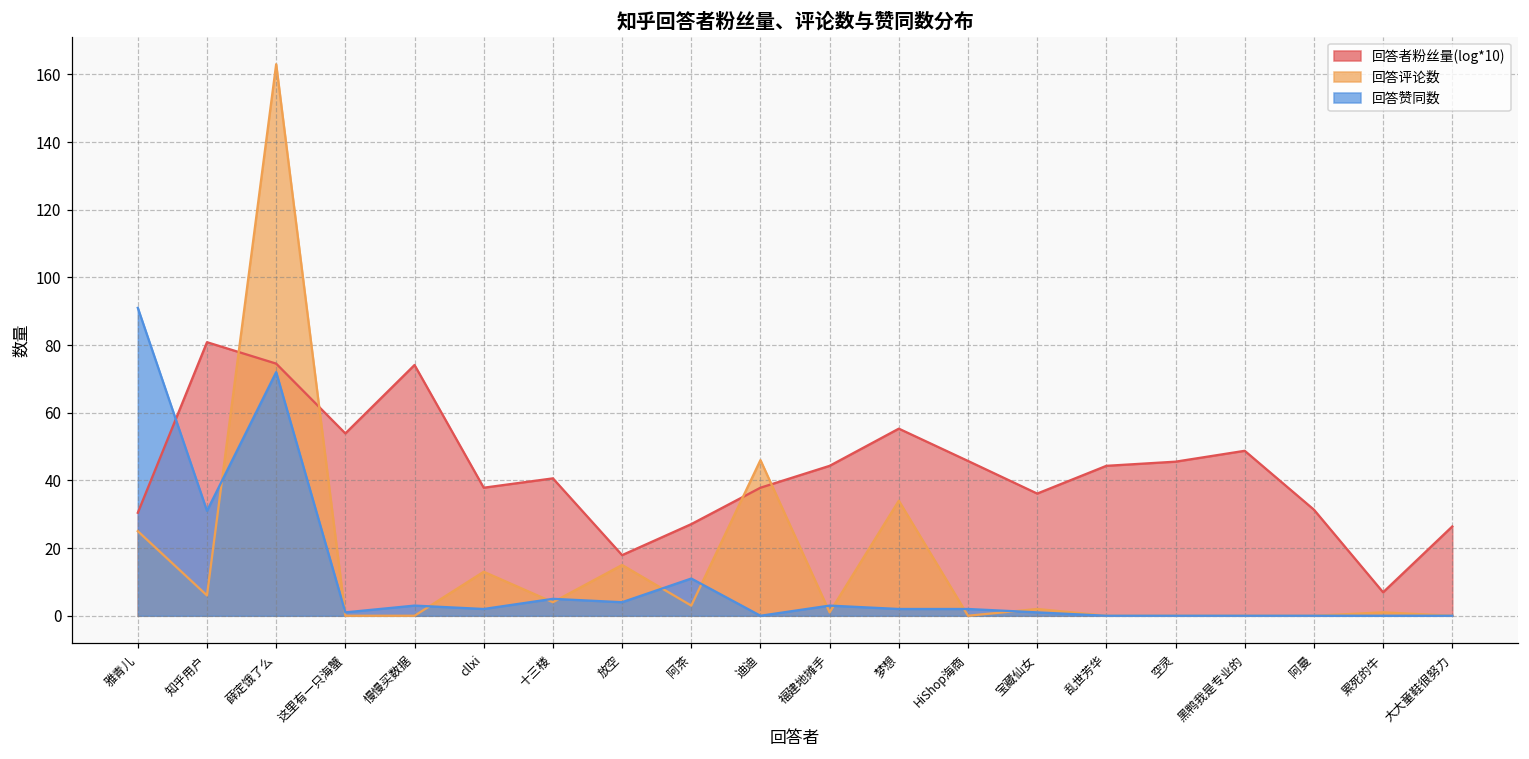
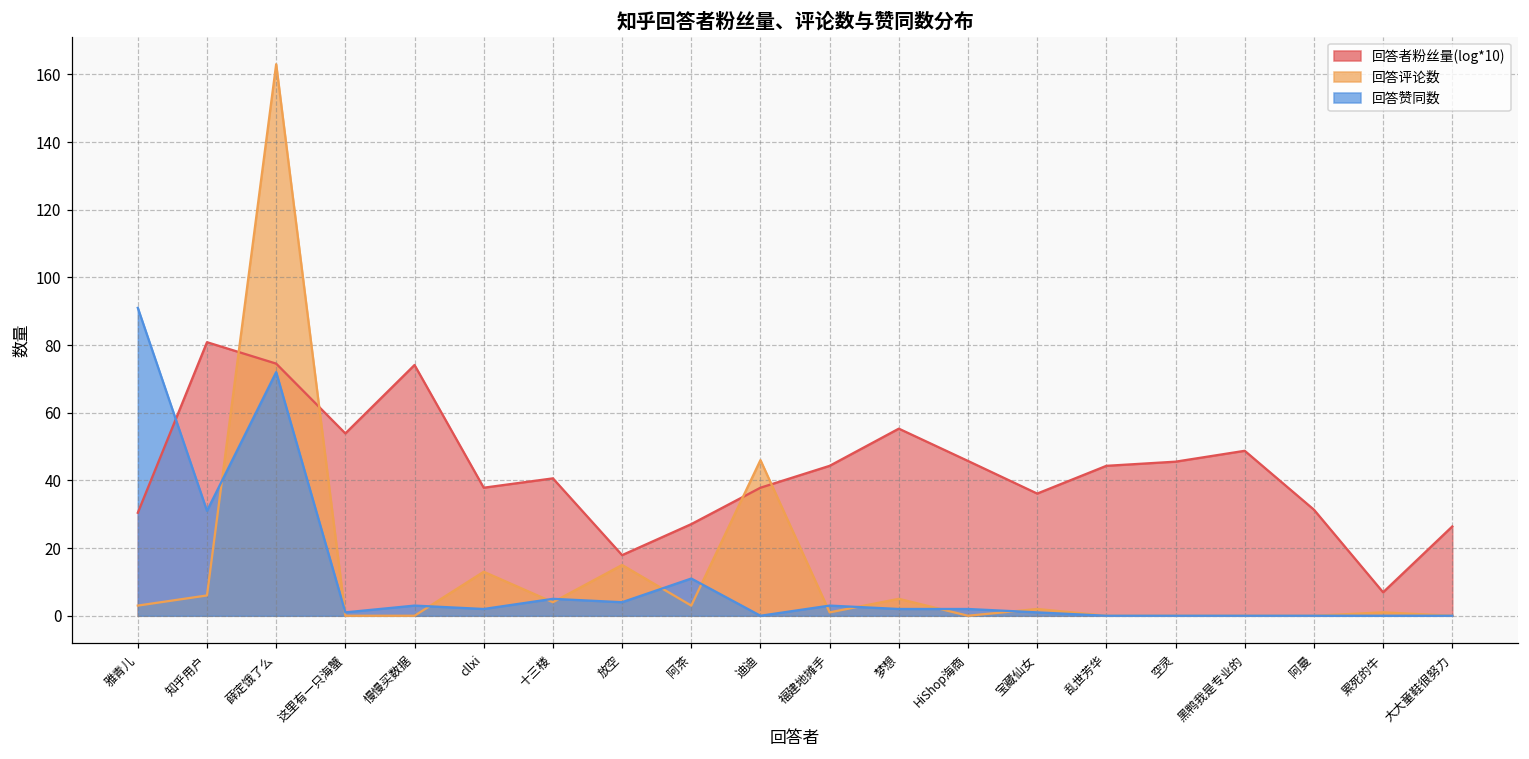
回答评论数, 雅青儿: 25 -> 3
回答评论数, 梦想: 34 -> 5
